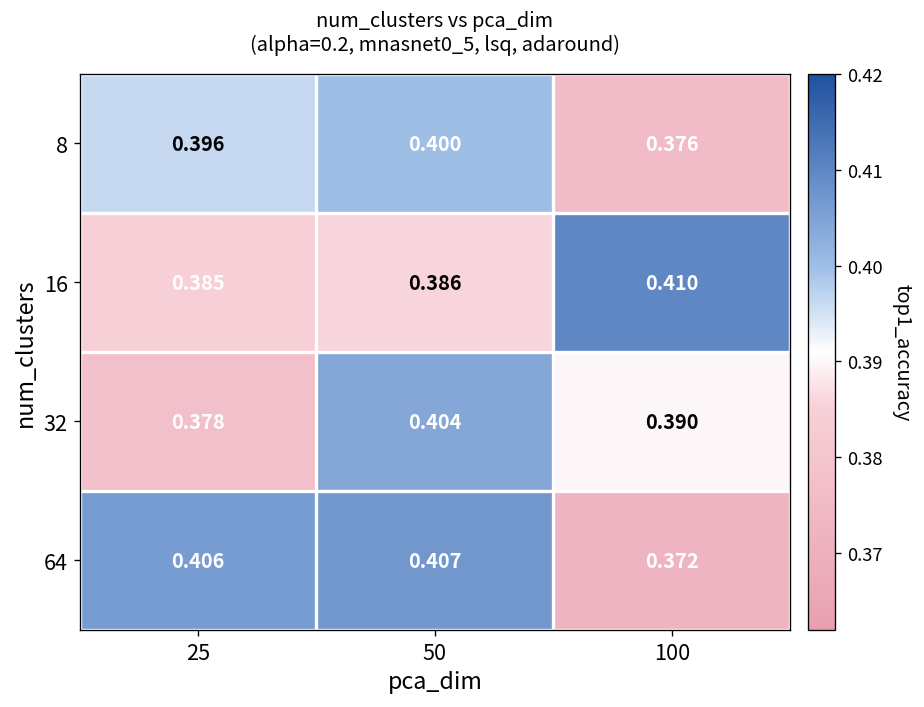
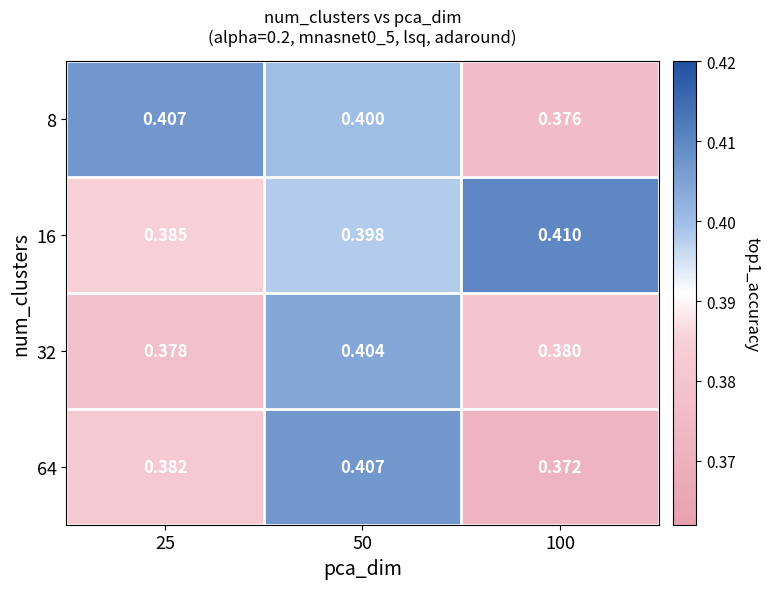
8, 25: 0.396 -> 0.407
16, 50: 0.386 -> 0.398
32, 100: 0.390 -> 0.380
64, 25: 0.406 -> 0.382
